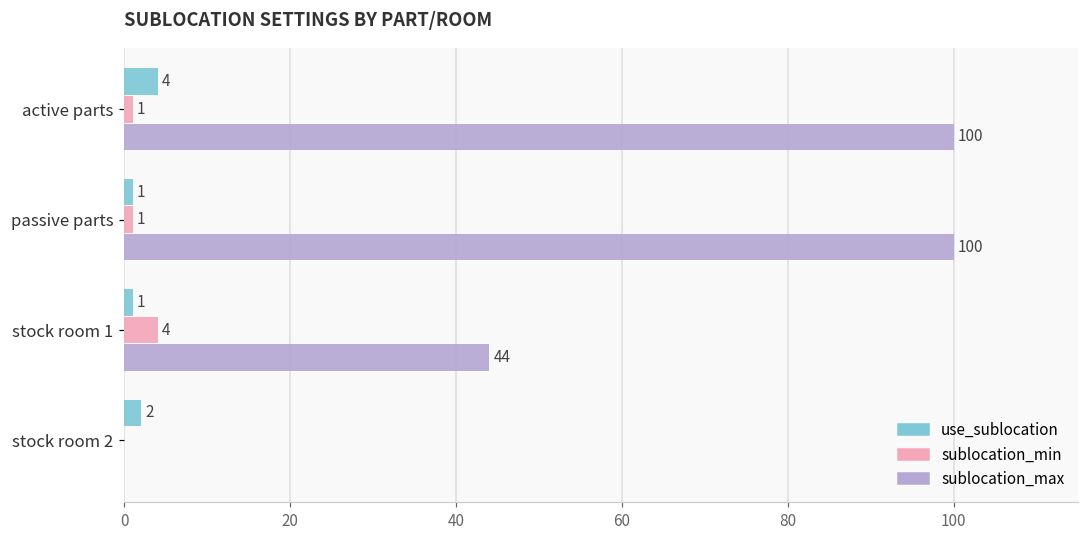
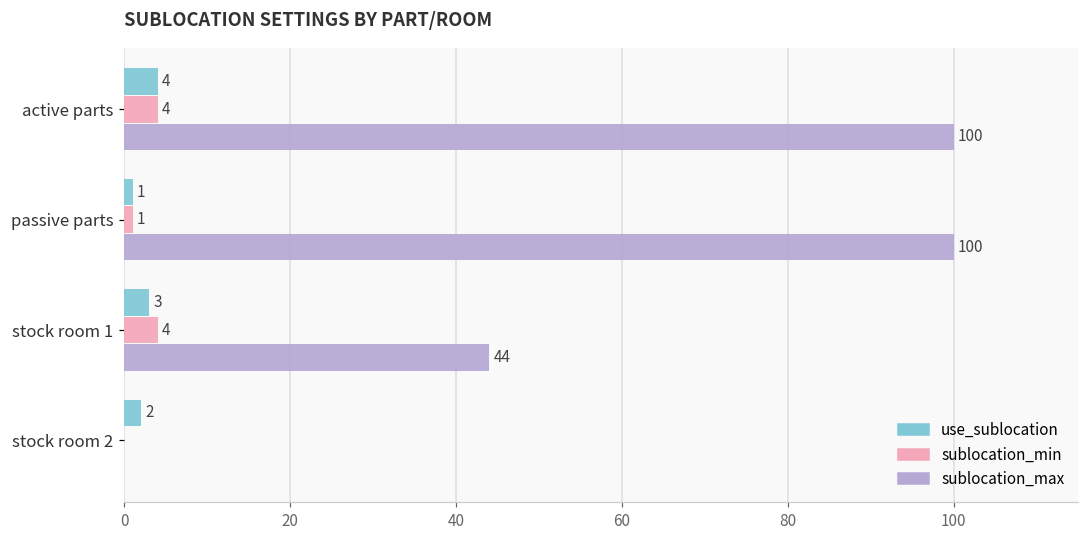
sublocation_min, active parts: 1 -> 4
use_sublocation, stock room 1: 1 -> 3
